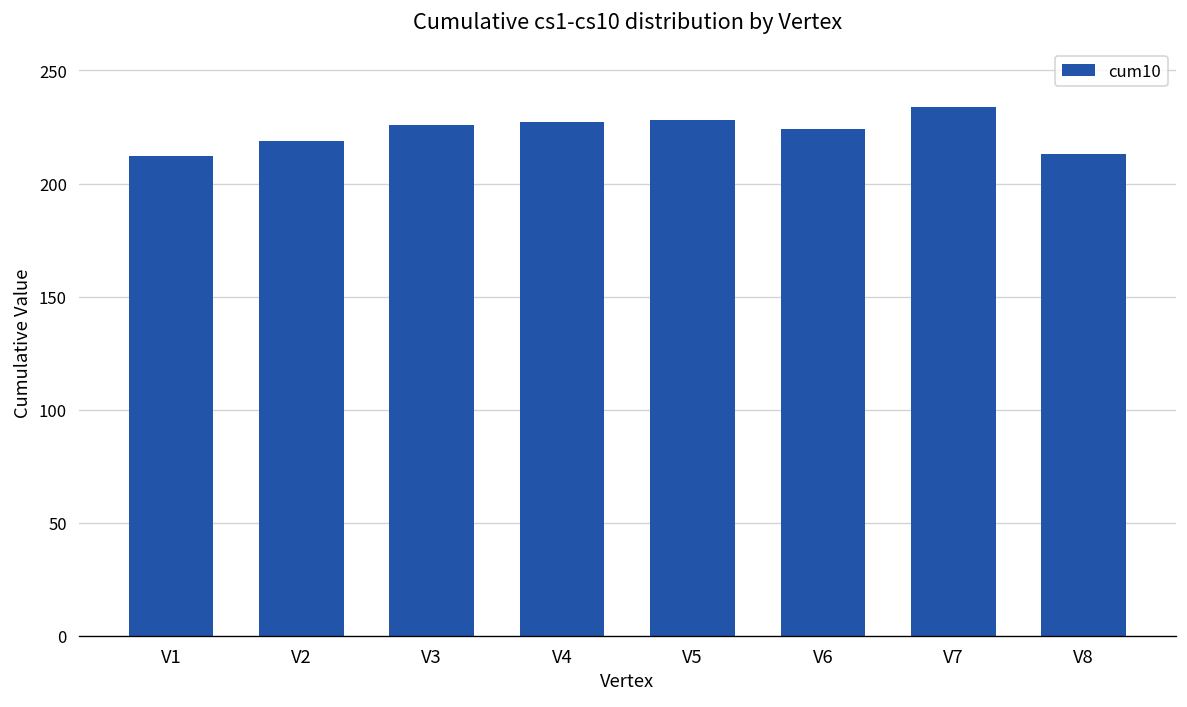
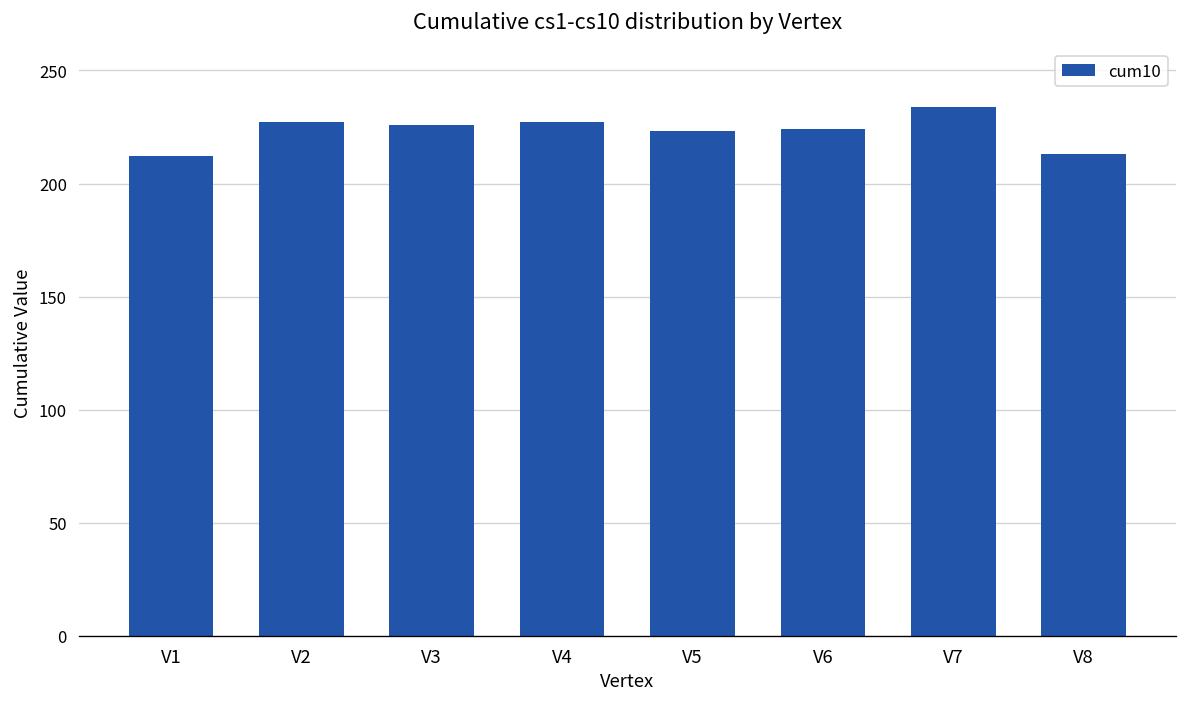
V2: 219 -> 227
V5: 228 -> 223
